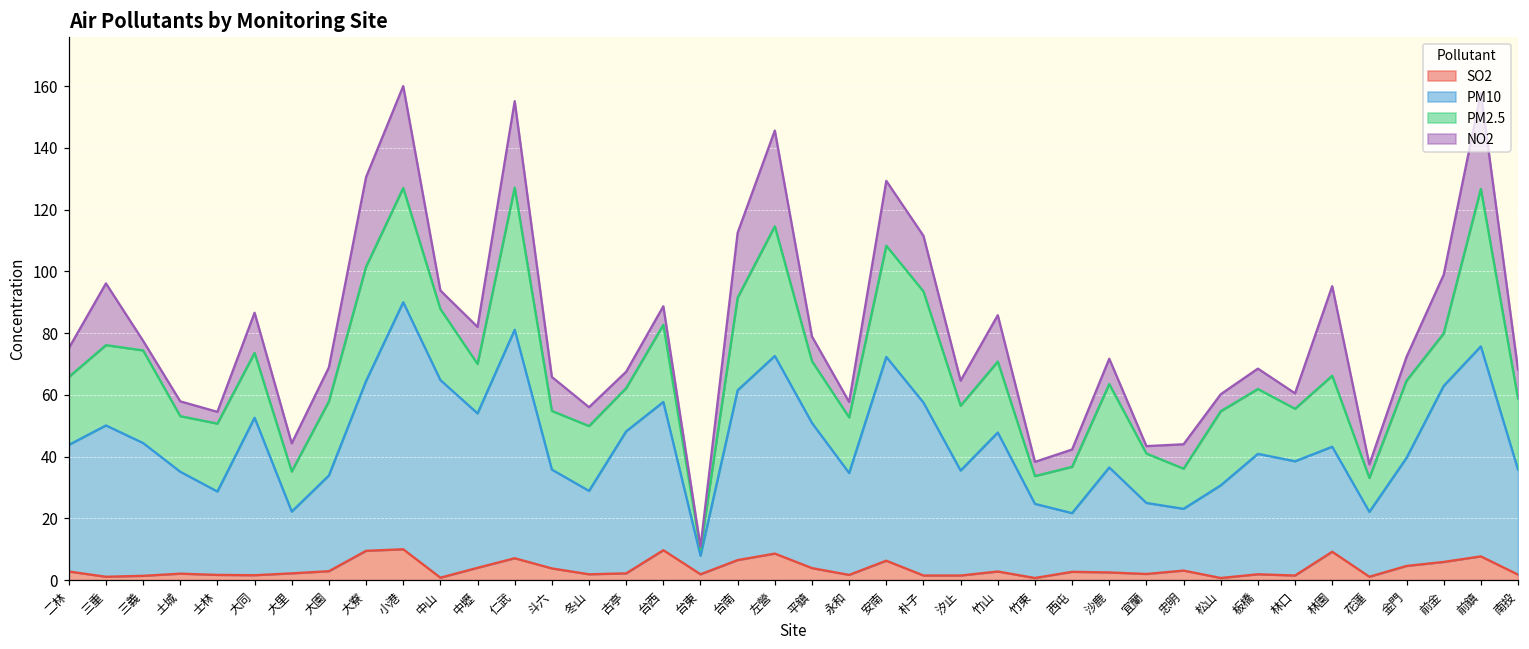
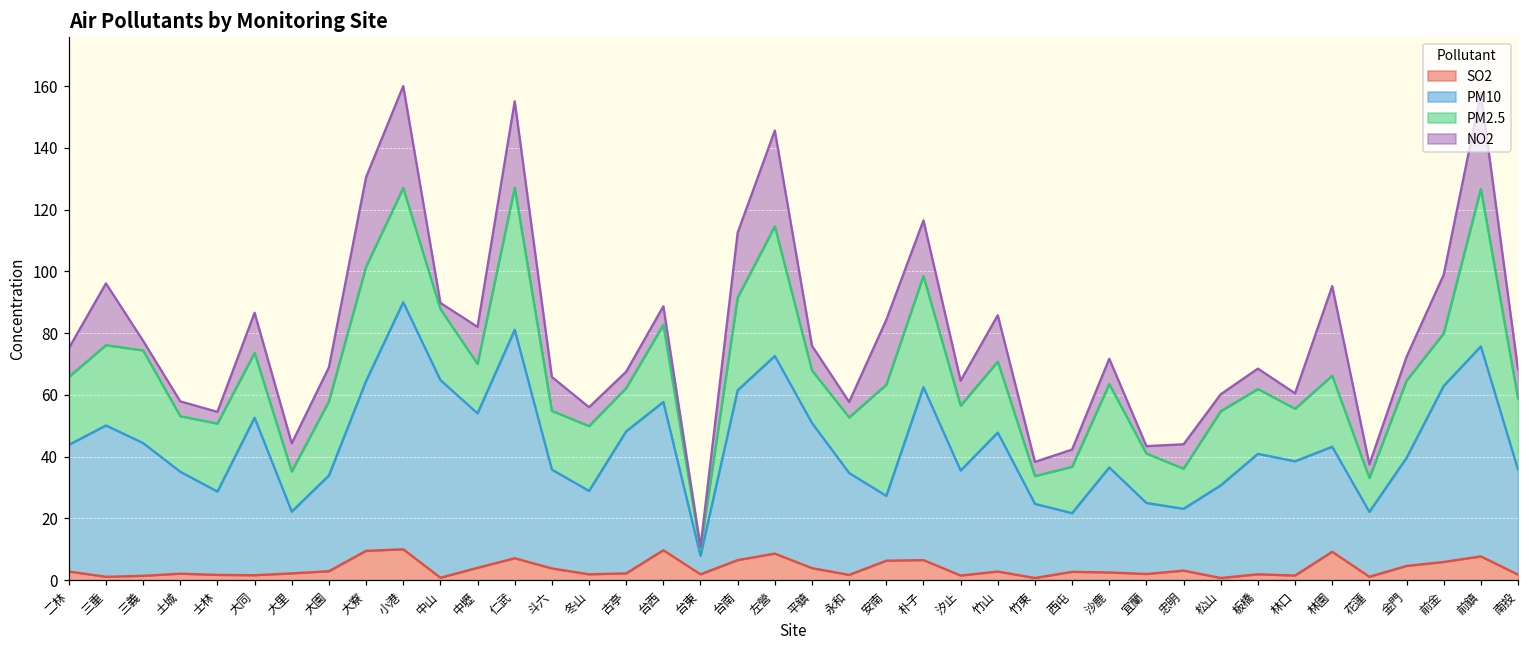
NO2, 中山: 6 -> 2
PM2.5, 平鎮: 20 -> 17
PM10, 安南: 66 -> 21
SO2, 朴子: 2 -> 7
